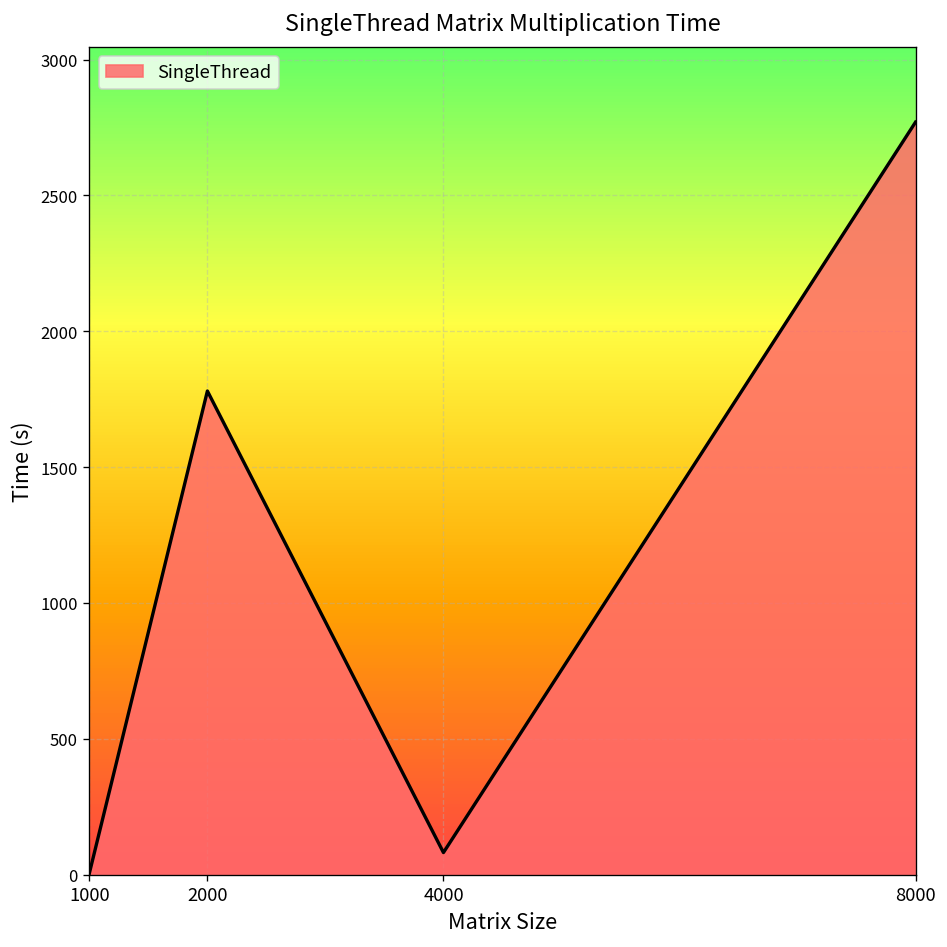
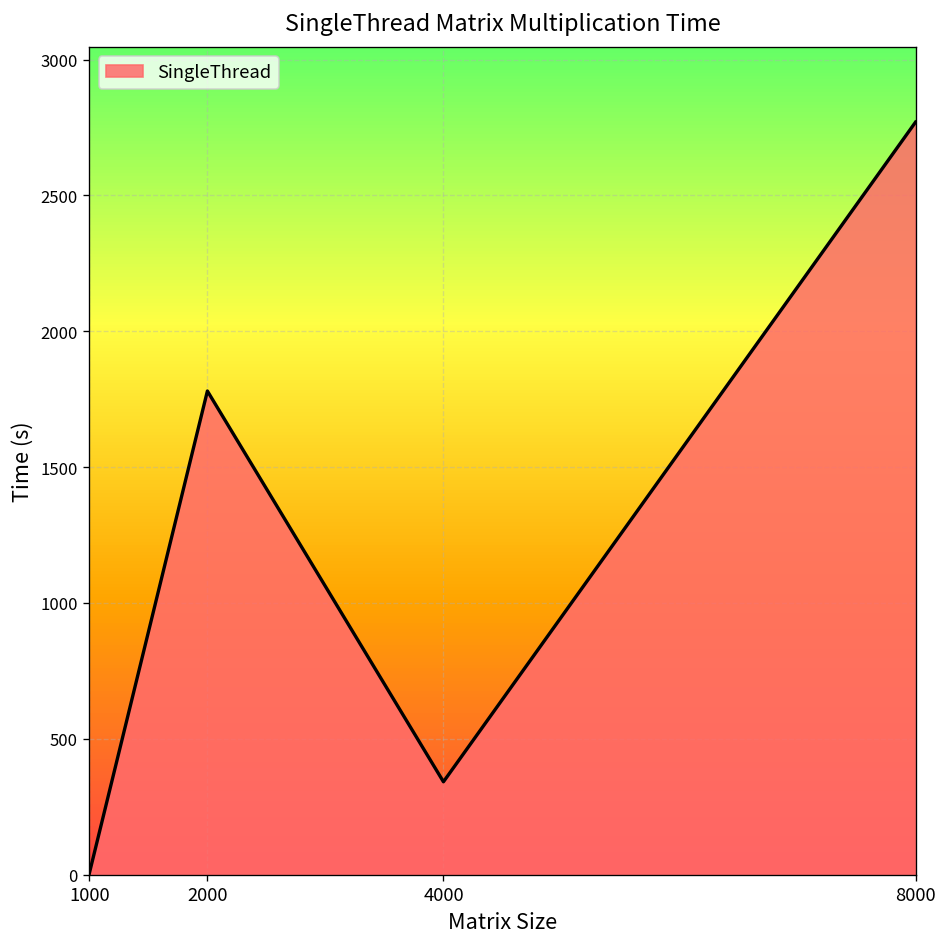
4000: 80 -> 340
